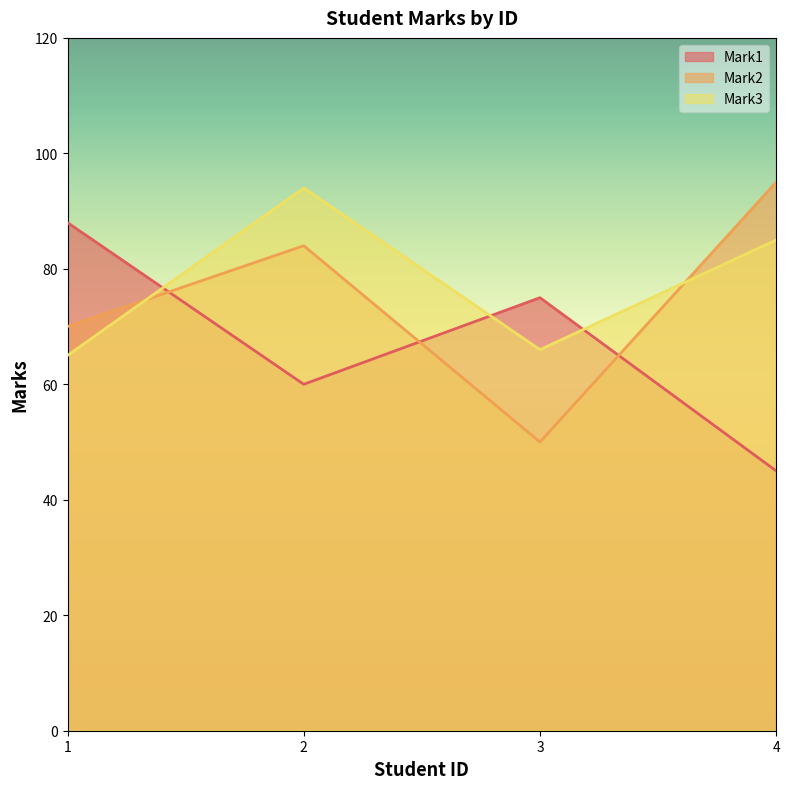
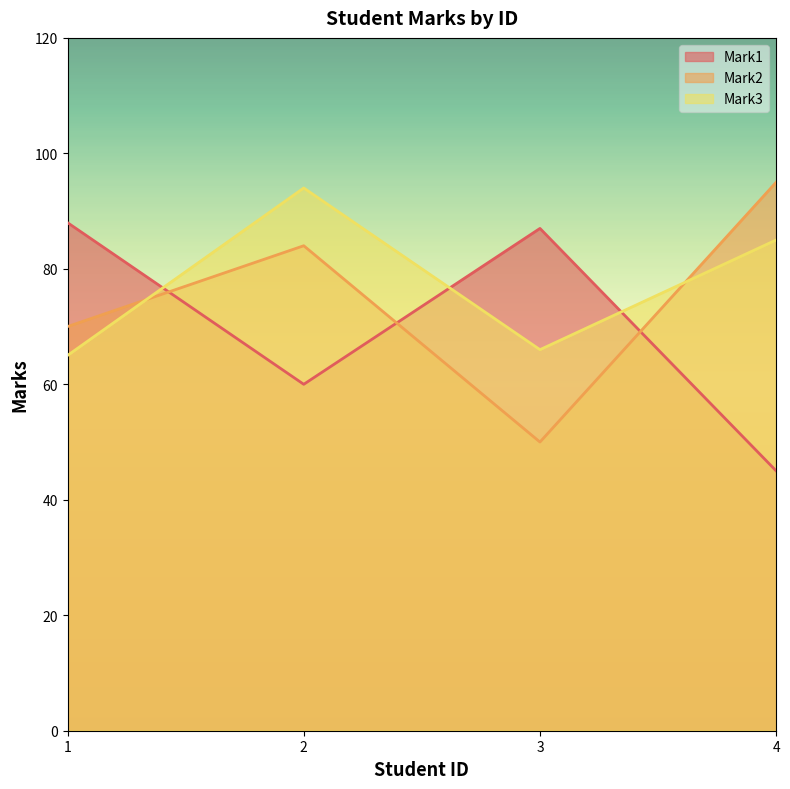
Mark1, 3: 75 -> 87
